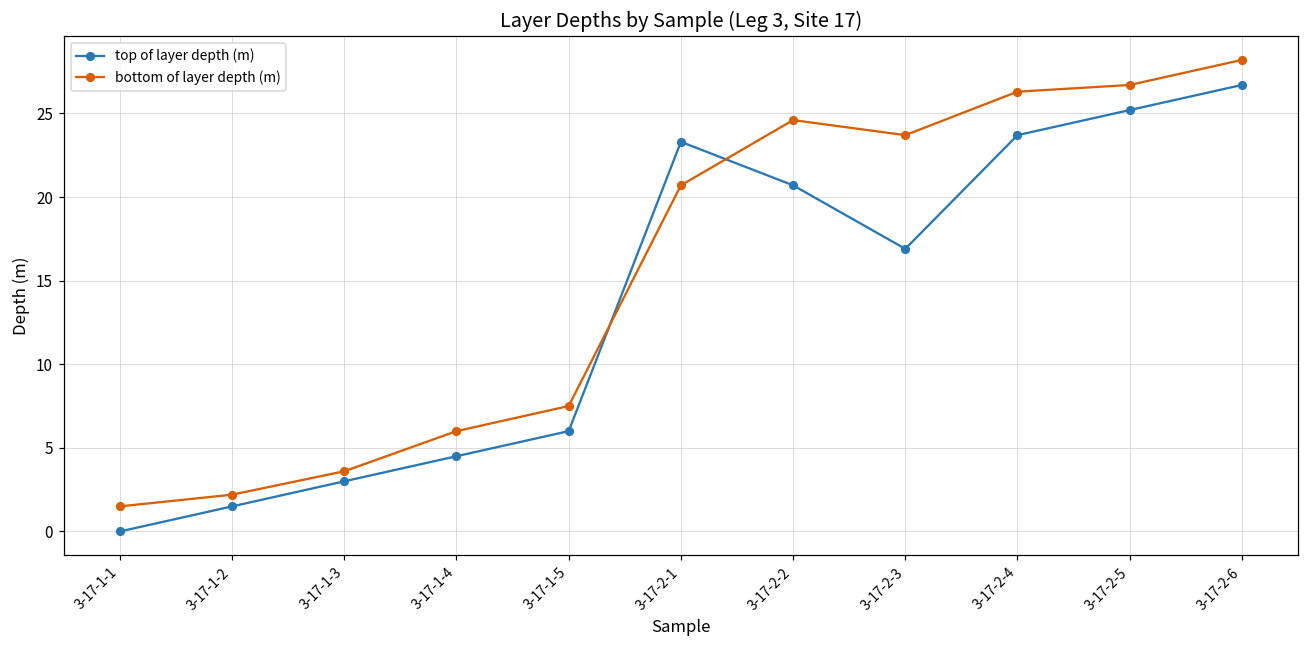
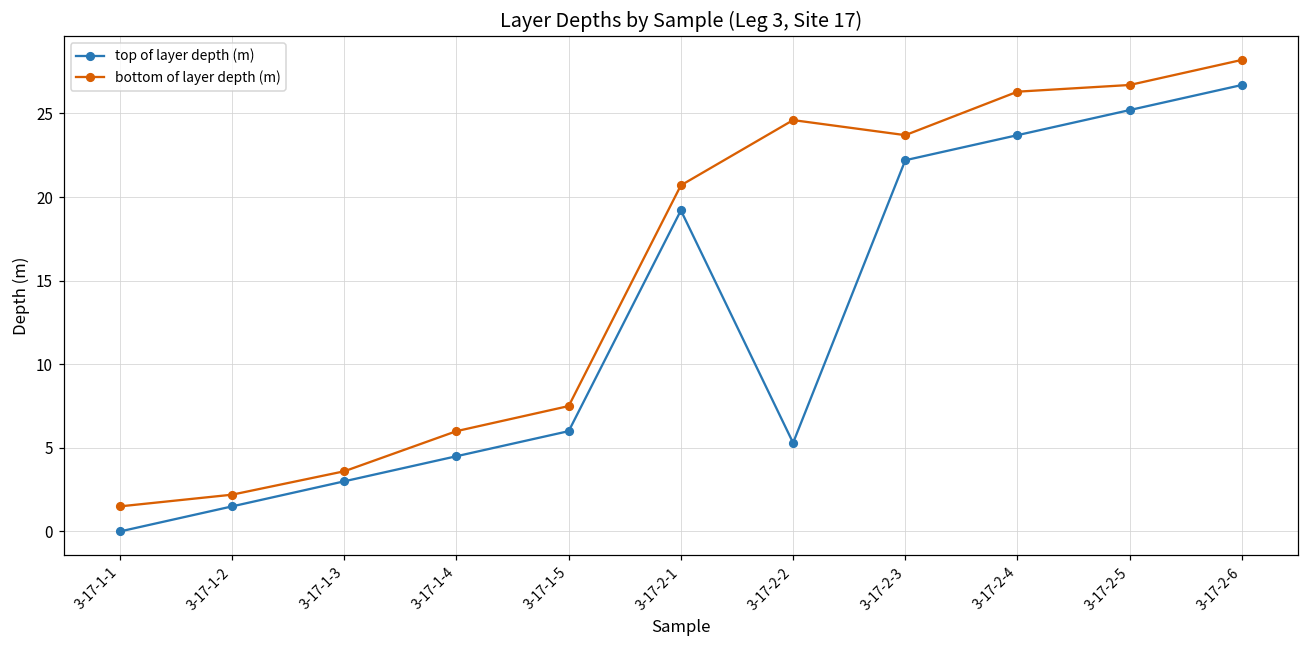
top of layer depth (m), 3-17-2-1: 23.3 -> 19.2
top of layer depth (m), 3-17-2-2: 20.7 -> 5.3
top of layer depth (m), 3-17-2-3: 16.9 -> 22.2
